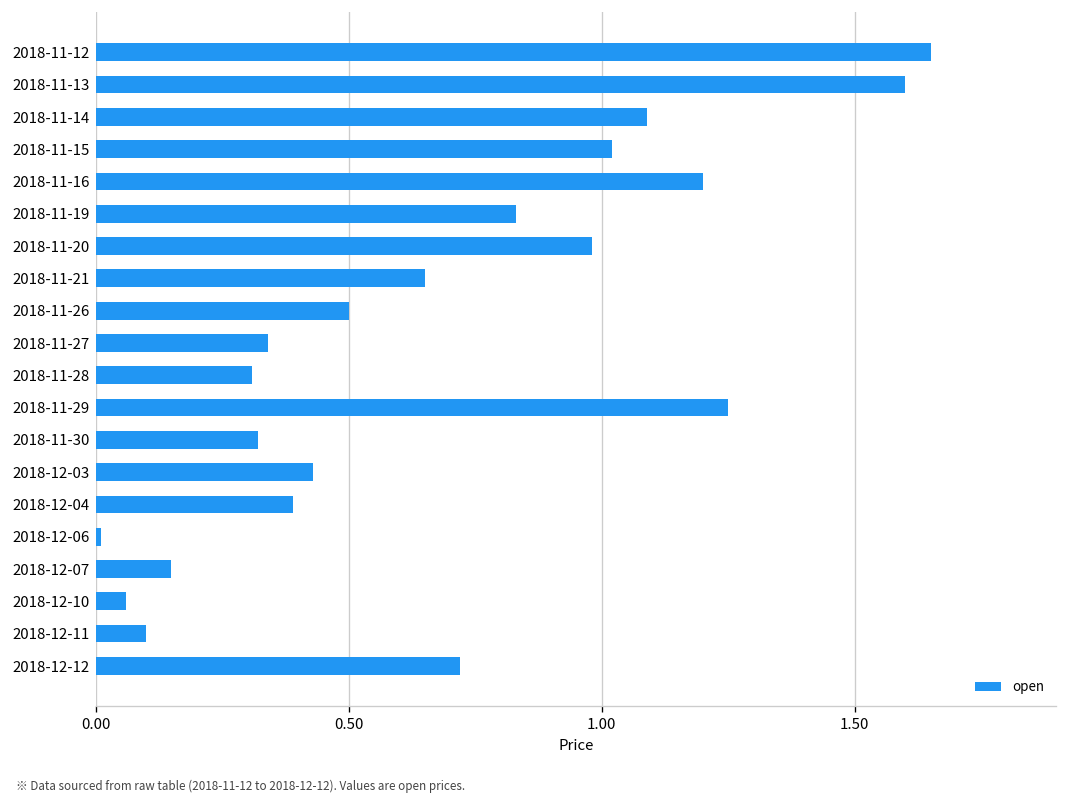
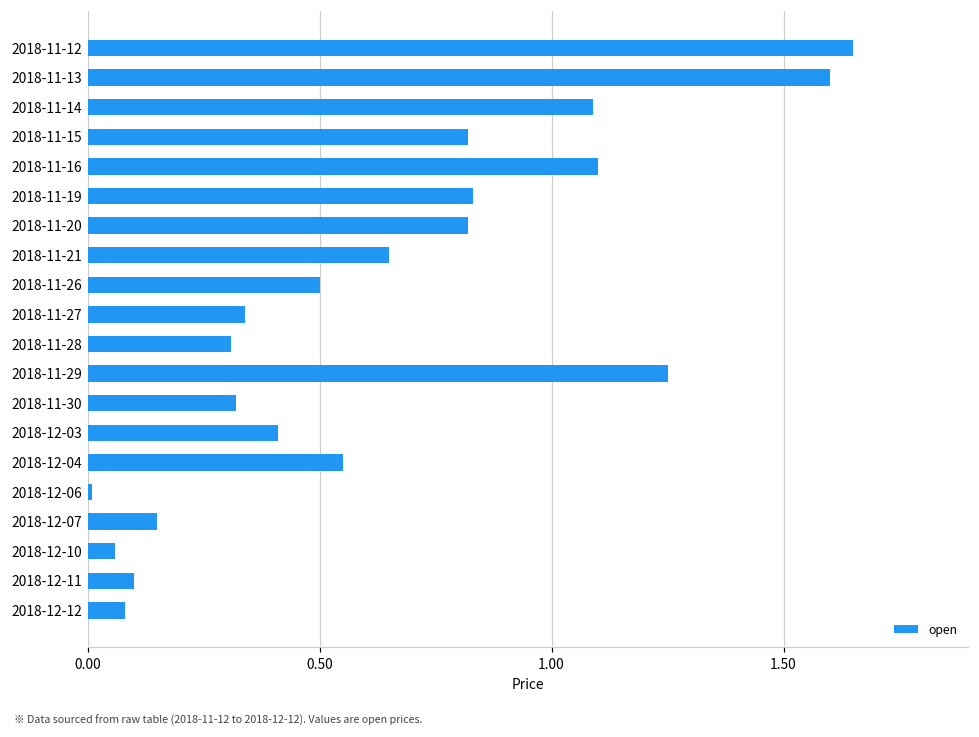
2018-11-15: 1.02 -> 0.82
2018-11-16: 1.2 -> 1.1
2018-11-20: 0.98 -> 0.82
2018-12-03: 0.43 -> 0.41
2018-12-04: 0.39 -> 0.55
2018-12-12: 0.72 -> 0.08
